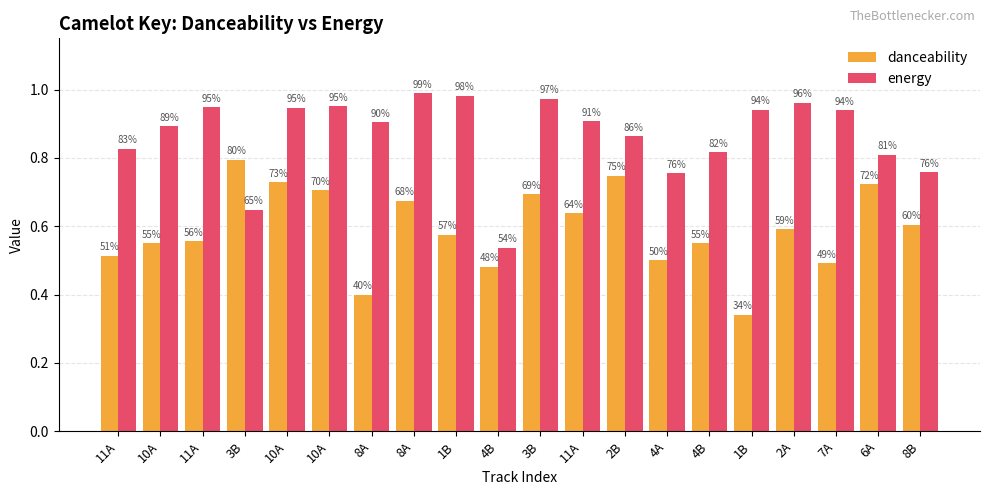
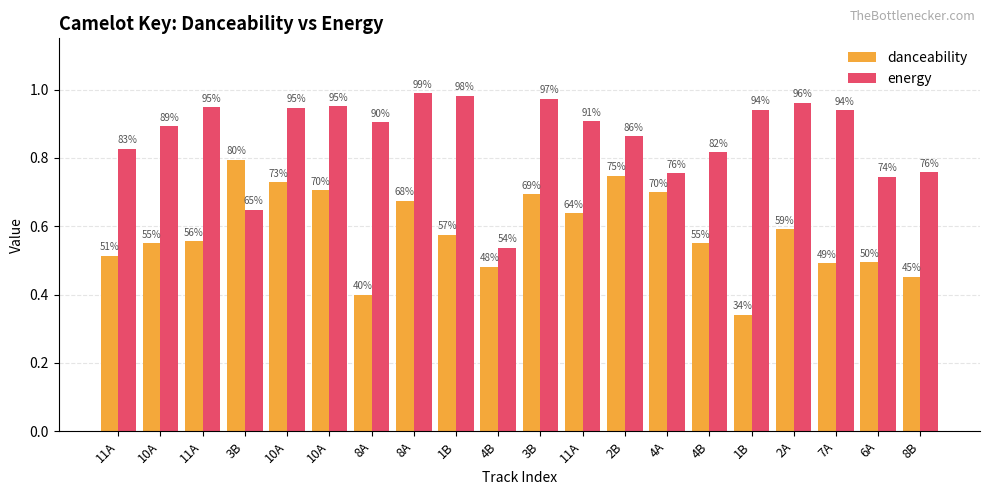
danceability, 4A: 50% -> 70%
danceability, 6A: 72% -> 50%
energy, 6A: 81% -> 74%
danceability, 8B: 60% -> 45%
